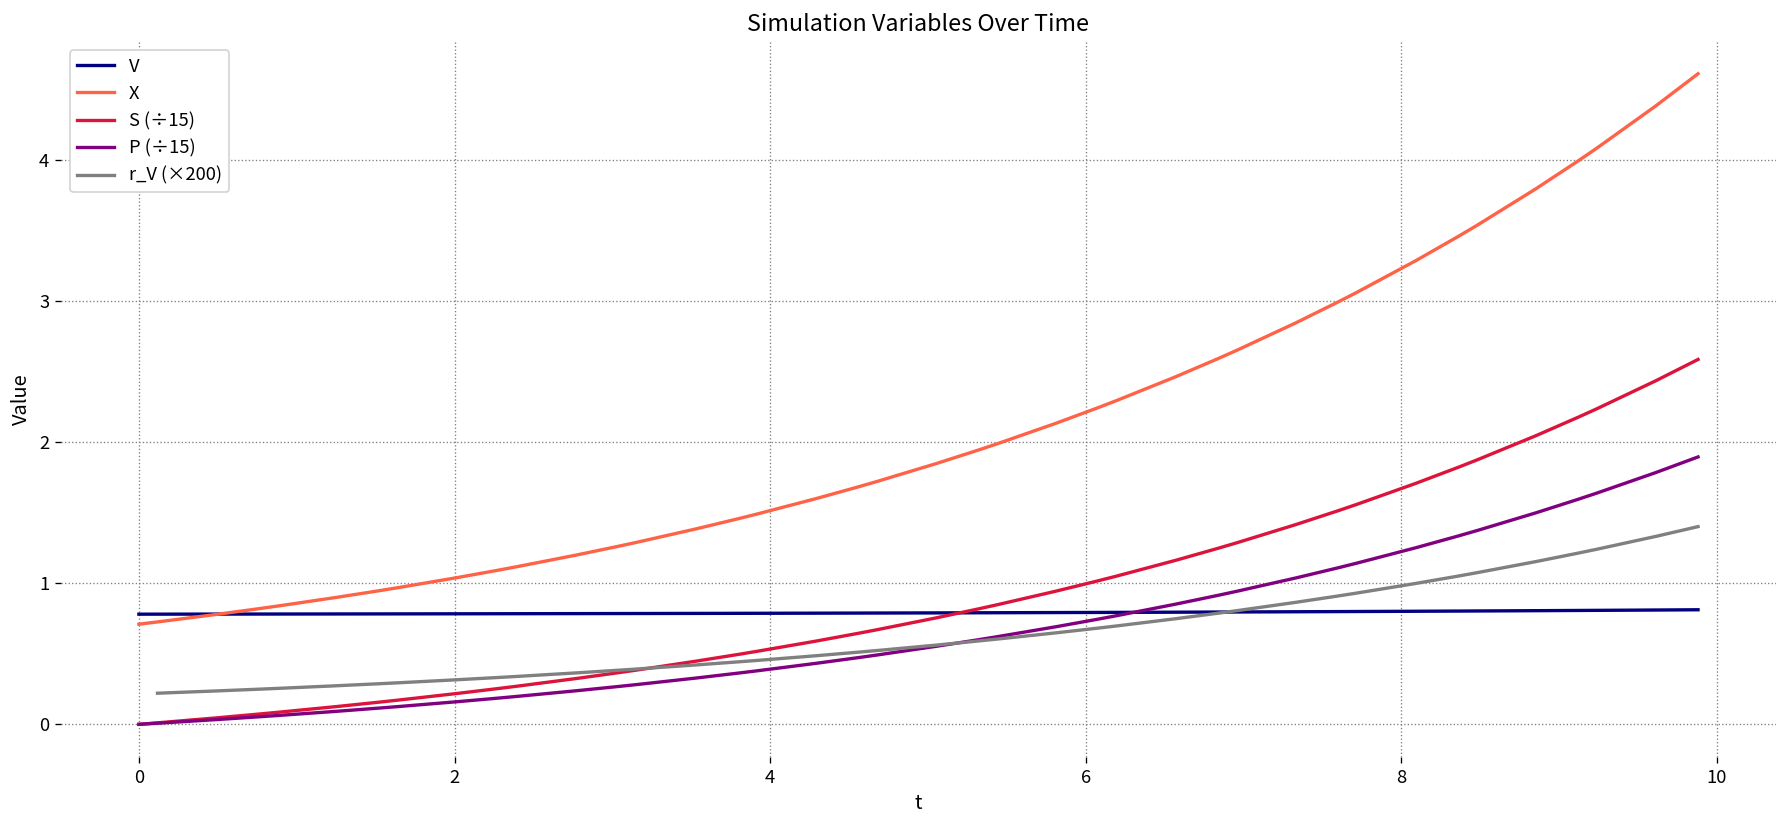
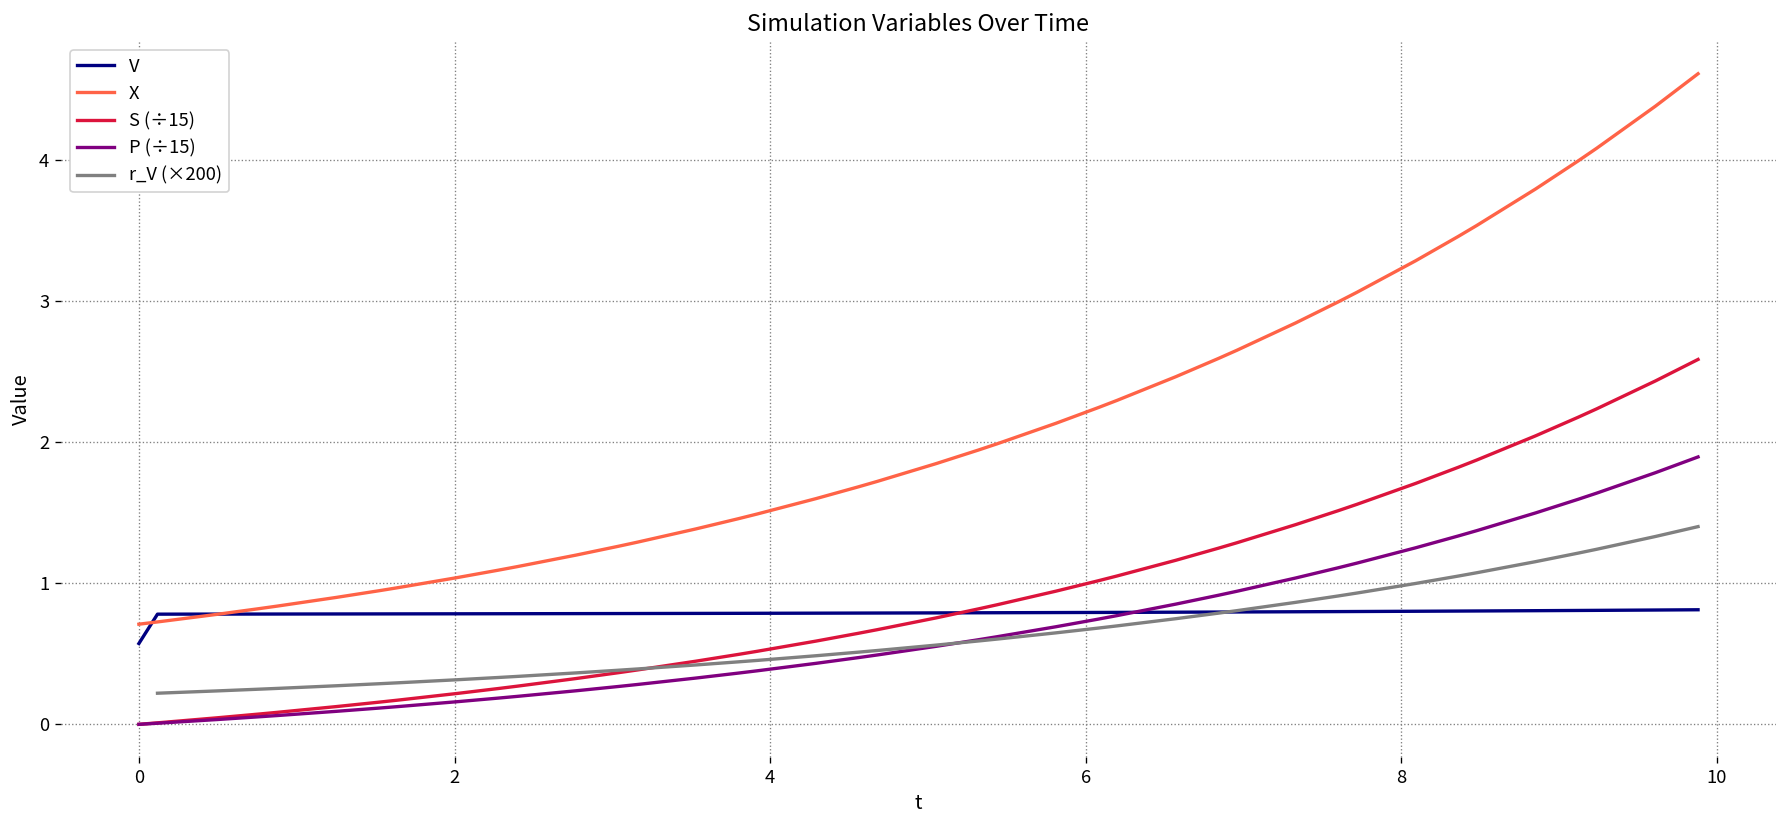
V, 0: 0.78 -> 0.57
